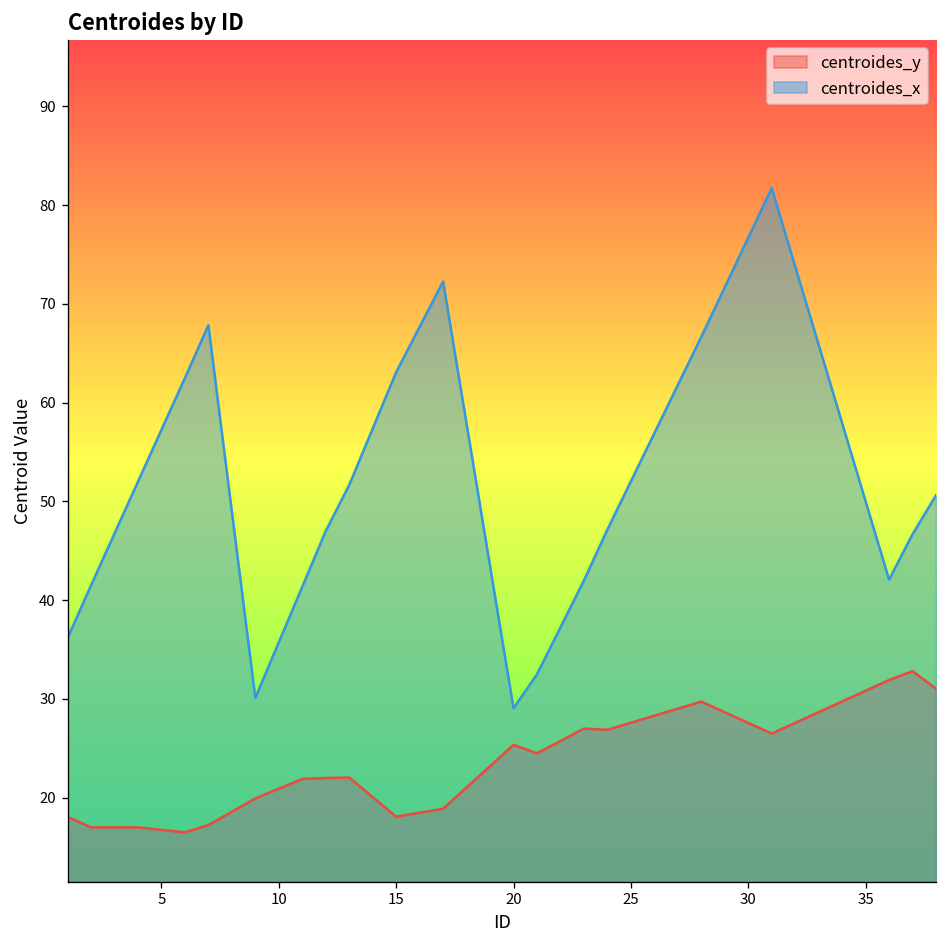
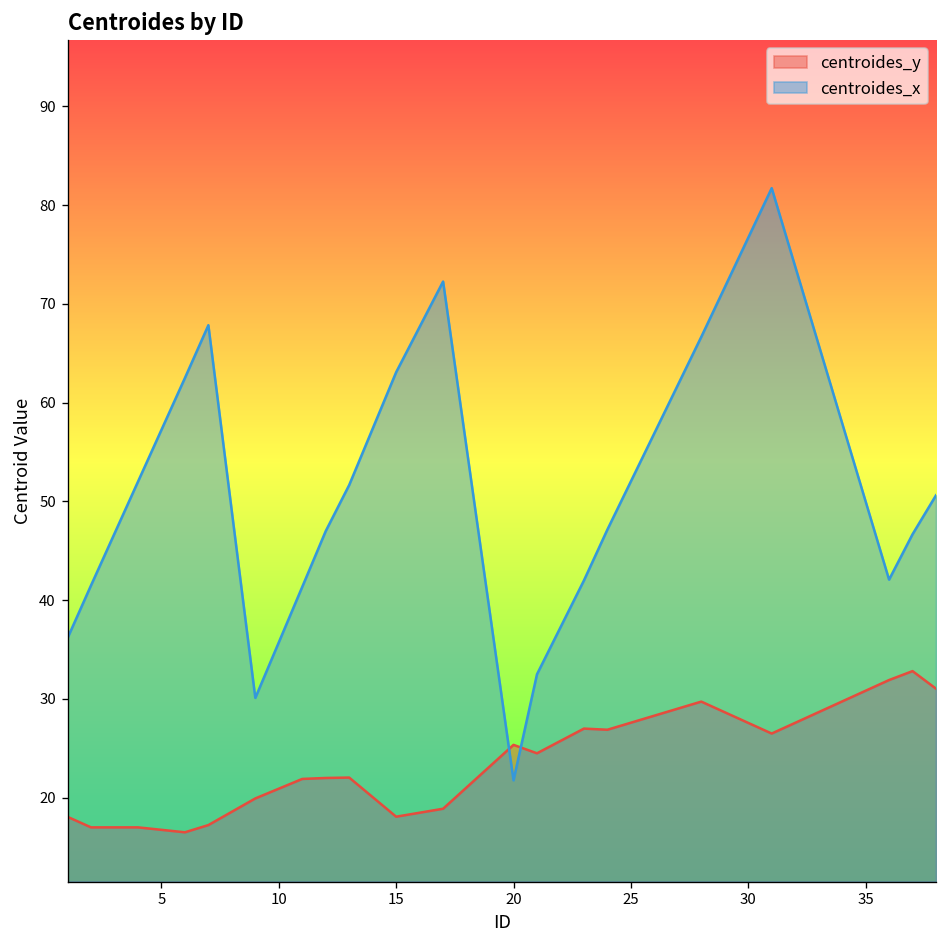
centroides_x, 20: 29 -> 22
